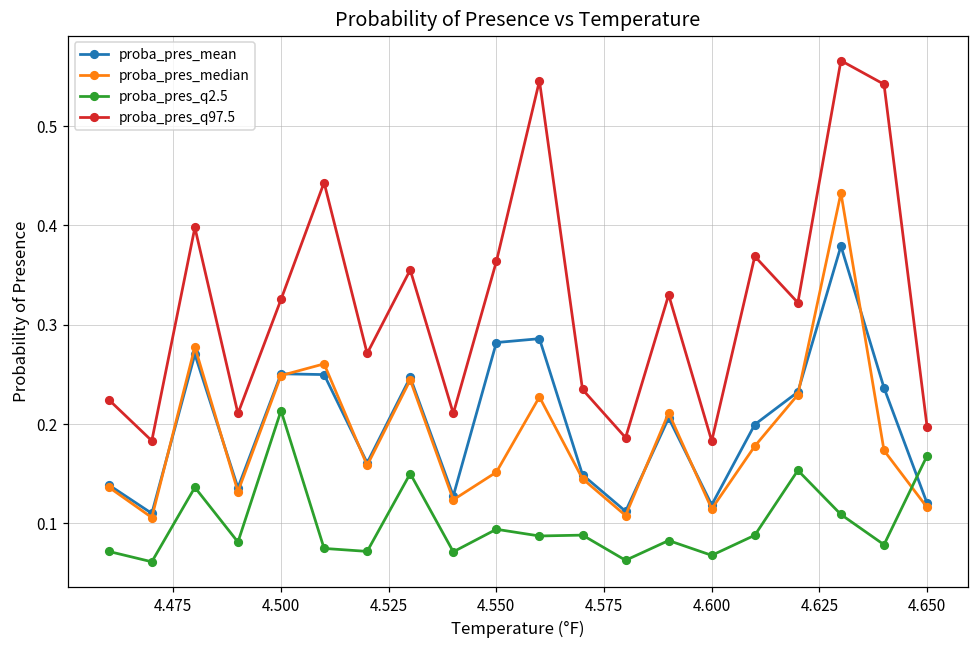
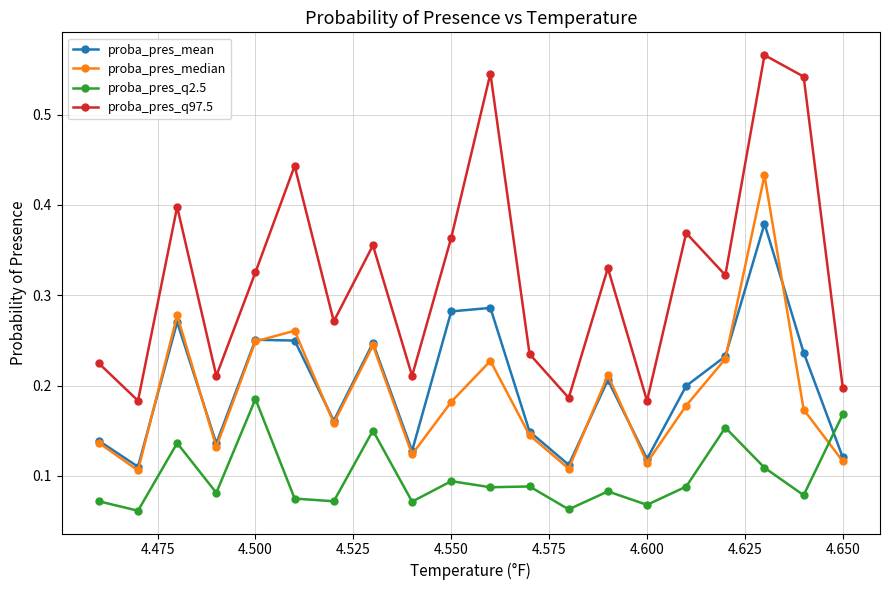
proba_pres_q2.5, 4.500: 0.21 -> 0.19
proba_pres_median, 4.550: 0.15 -> 0.18
